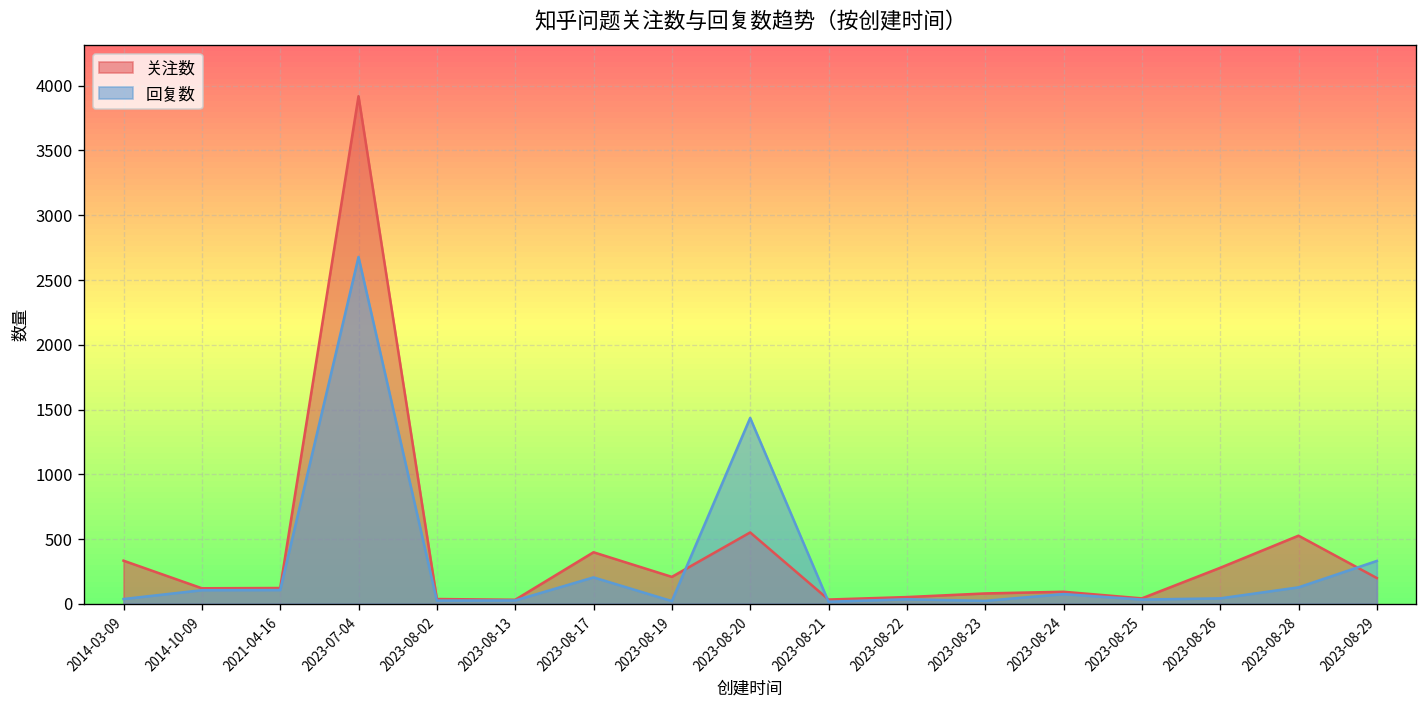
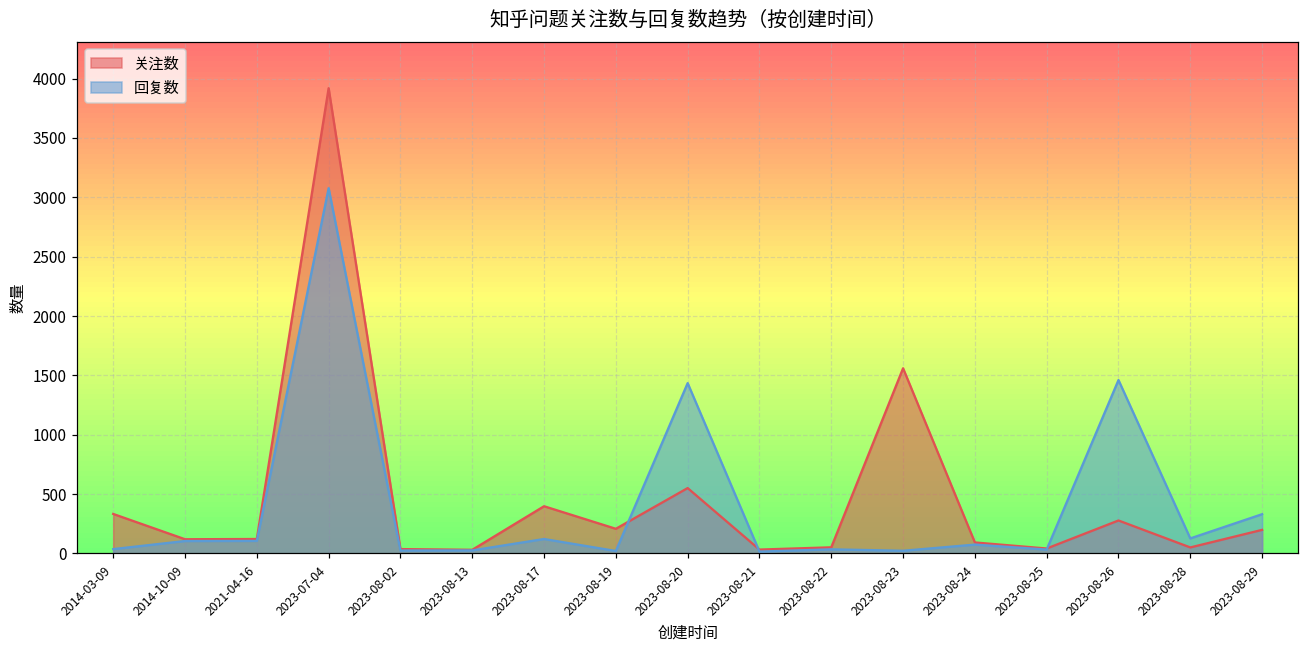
回复数, 2023-07-04: 2680 -> 3080
回复数, 2023-08-17: 200 -> 120
关注数, 2023-08-23: 80 -> 1560
回复数, 2023-08-26: 40 -> 1460
关注数, 2023-08-28: 530 -> 50
